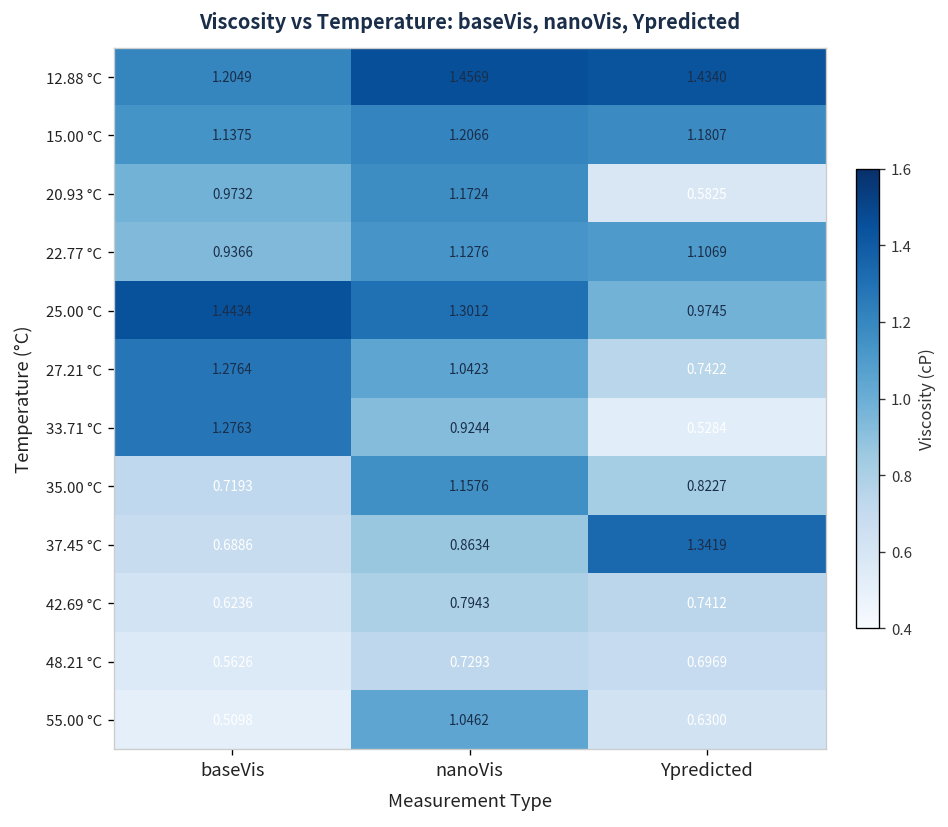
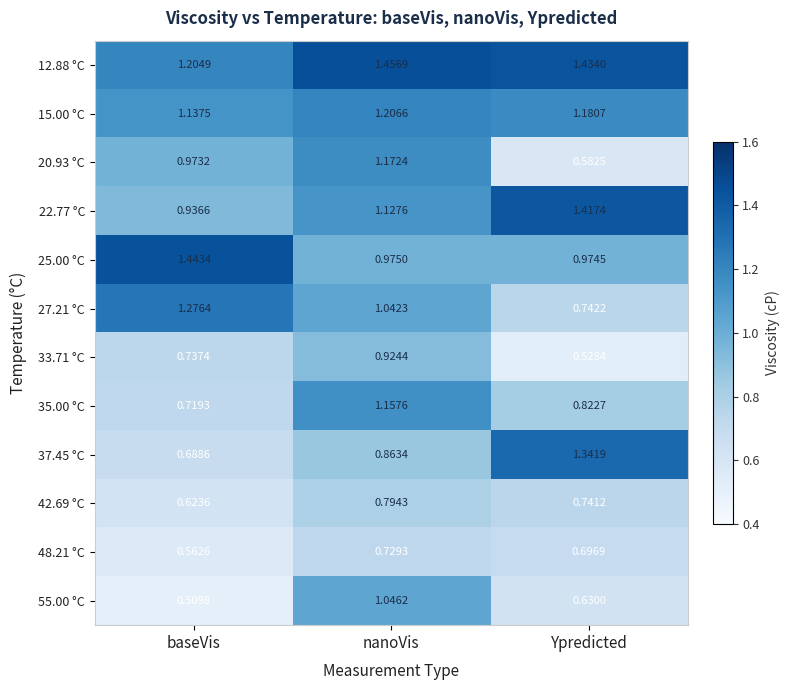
22.77 °C, Ypredicted: 1.1069 -> 1.4174
25.00 °C, nanoVis: 1.3012 -> 0.9750
33.71 °C, baseVis: 1.2763 -> 0.7374
